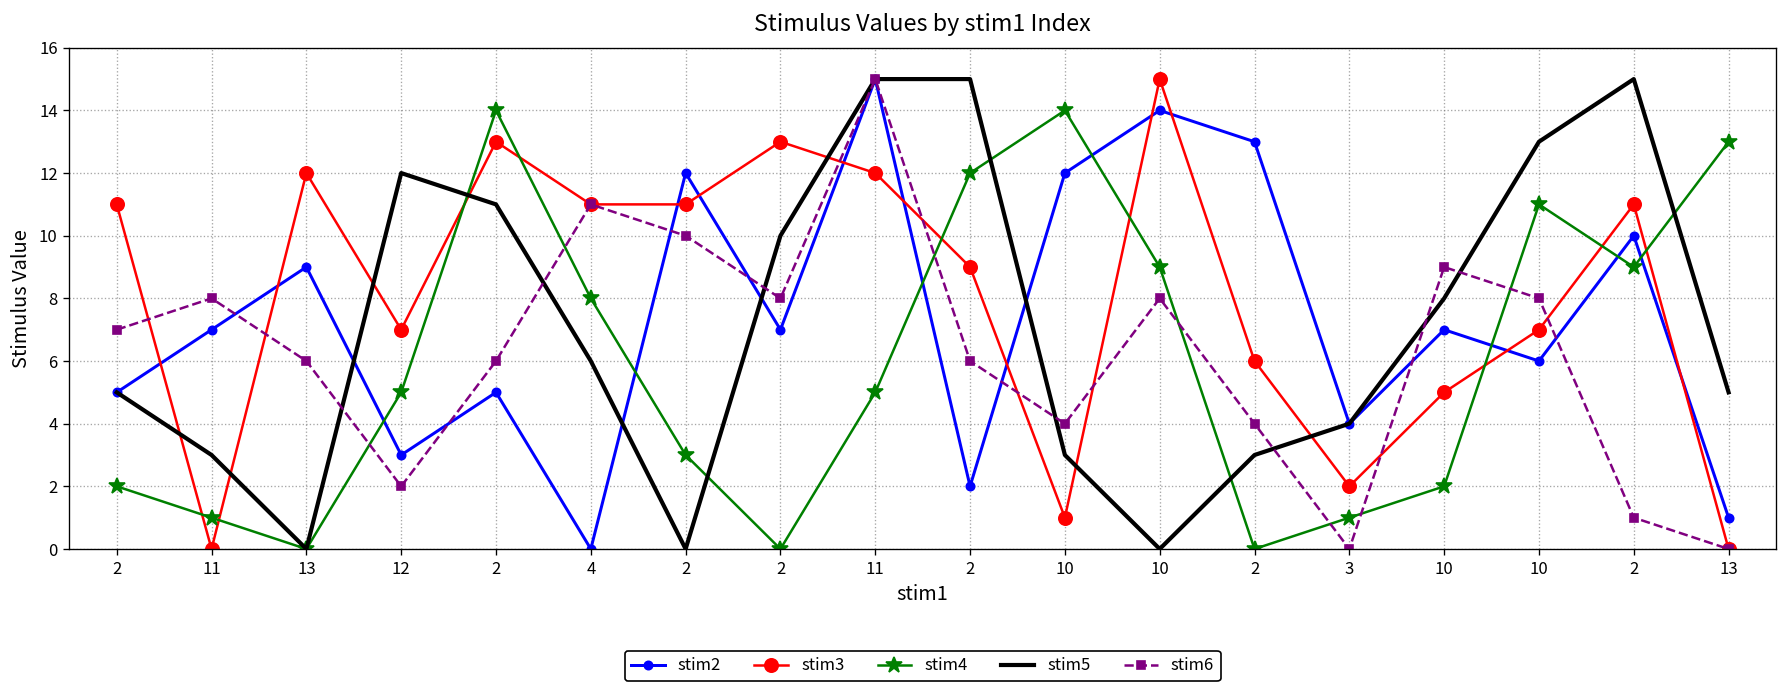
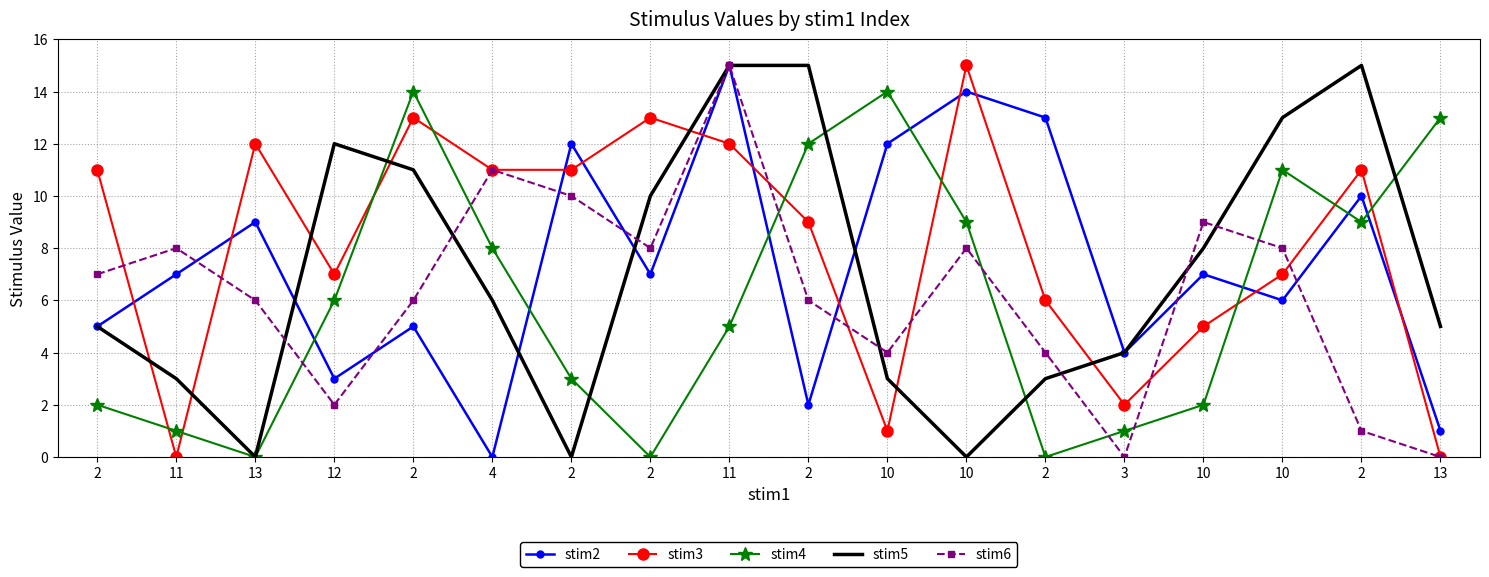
stim4, 12: 5 -> 6
